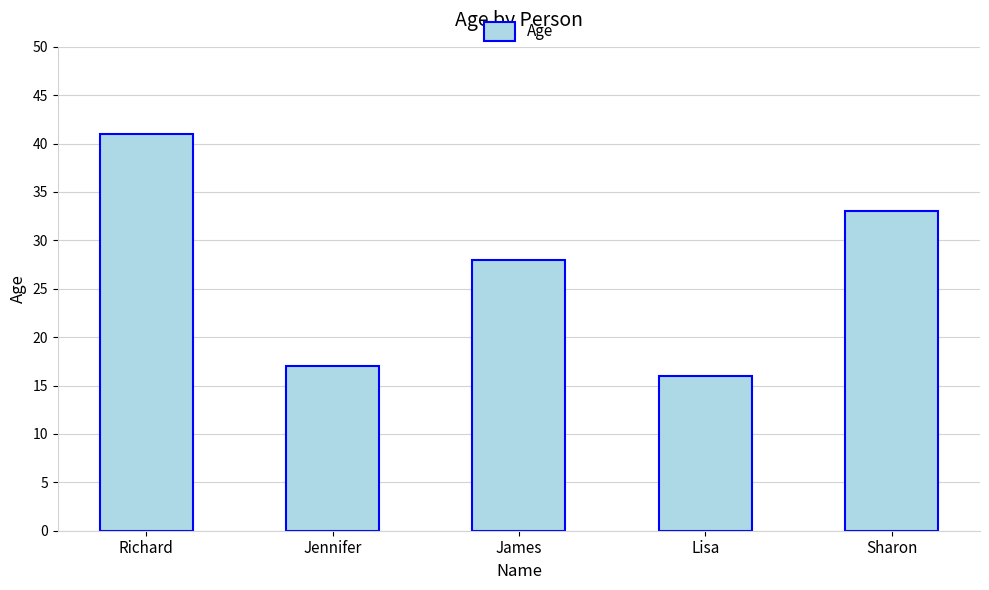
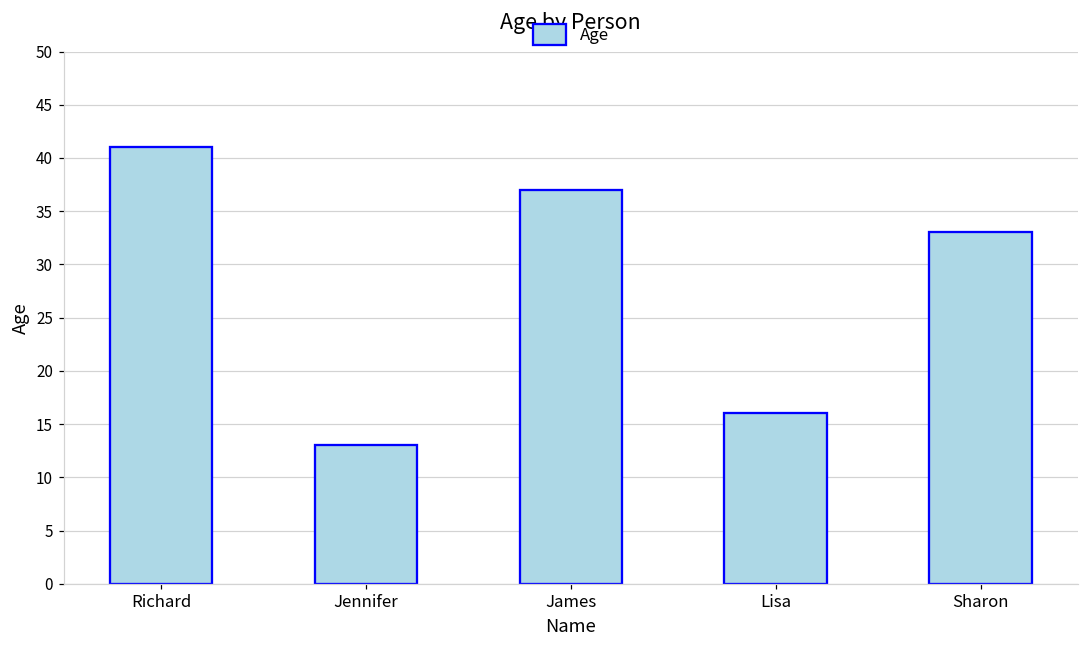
Jennifer: 17 -> 13
James: 28 -> 37
